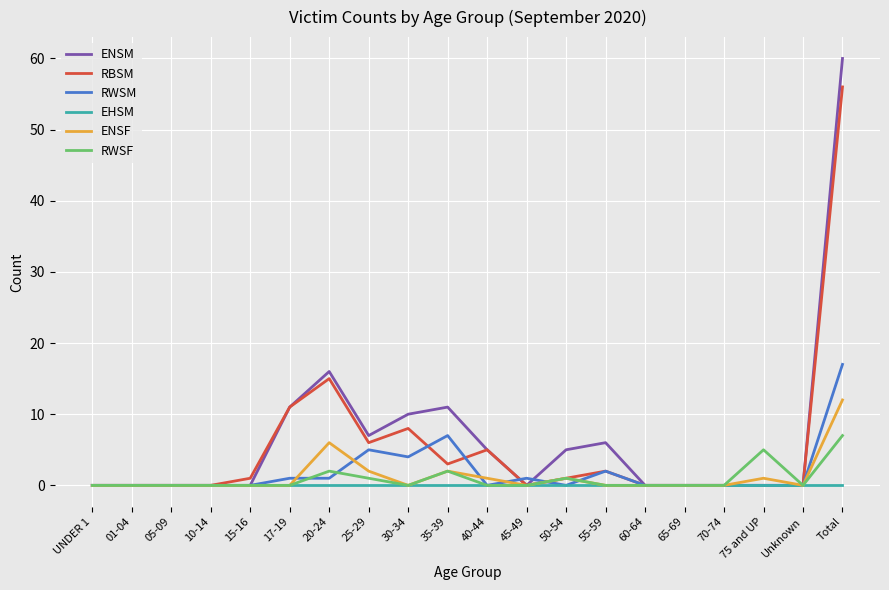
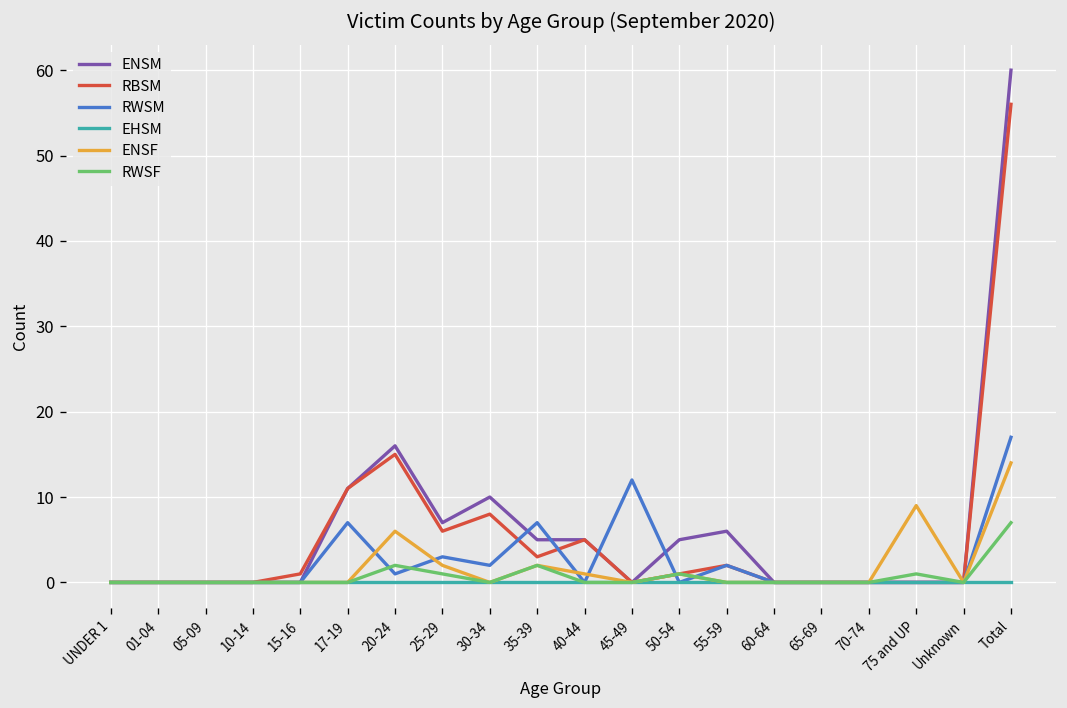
RWSM, 17-19: 1 -> 7
RWSM, 25-29: 5 -> 3
RWSM, 30-34: 4 -> 2
ENSM, 35-39: 11 -> 5
RWSM, 45-49: 1 -> 12
ENSF, 75 and UP: 1 -> 9
RWSF, 75 and UP: 5 -> 1
ENSF, Total: 12 -> 14
